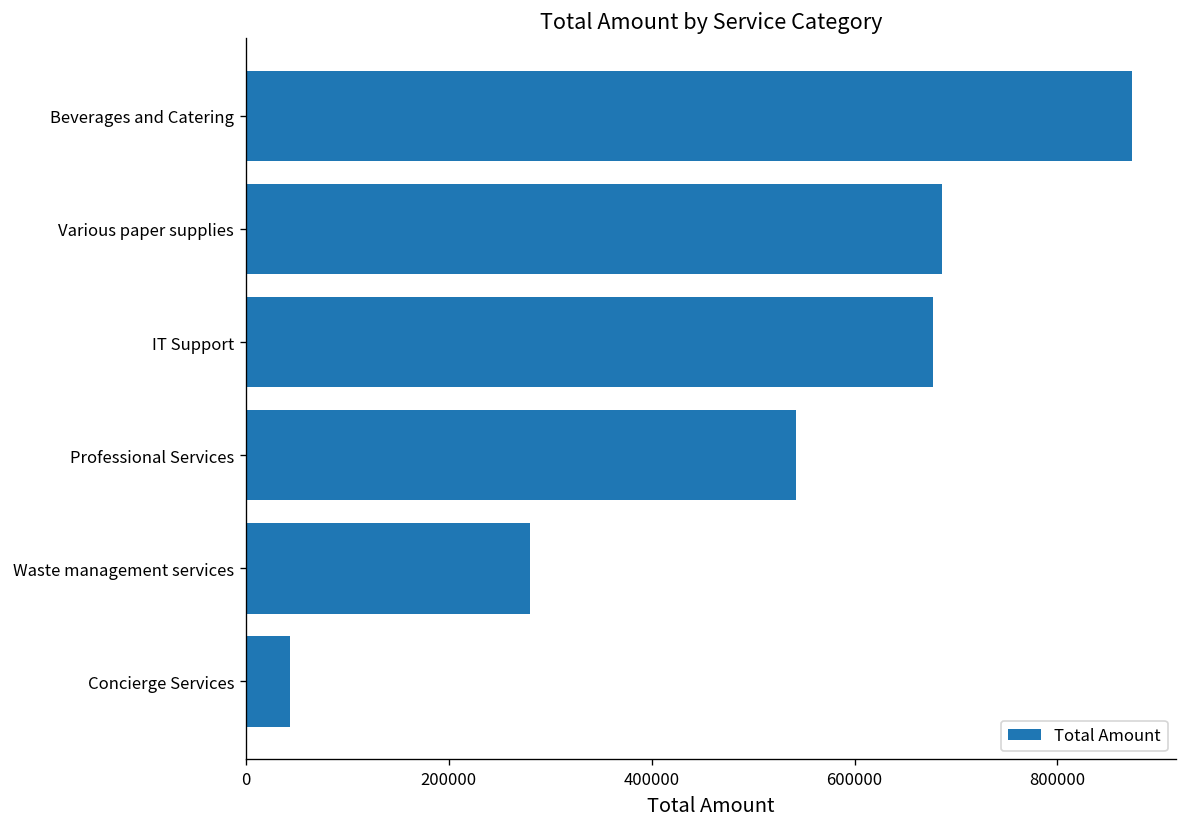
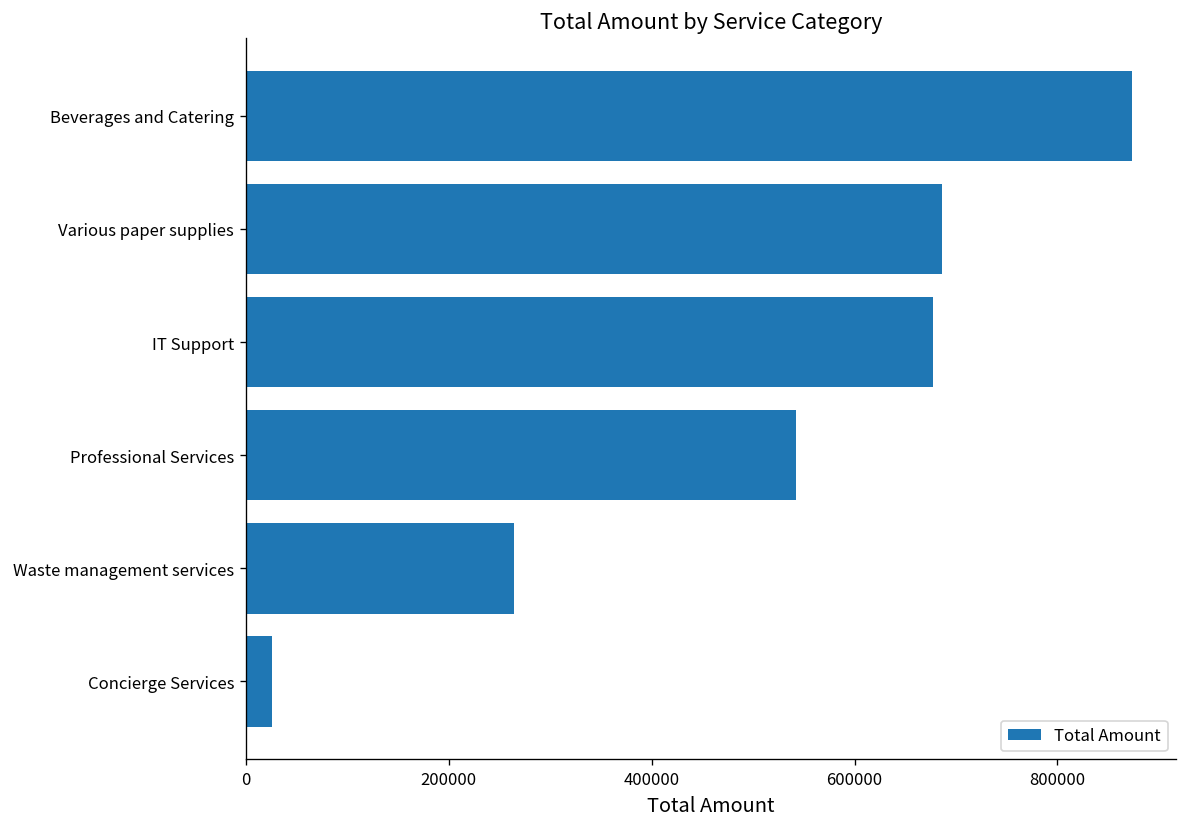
Waste management services: 280000 -> 260000
Concierge Services: 40000 -> 30000
